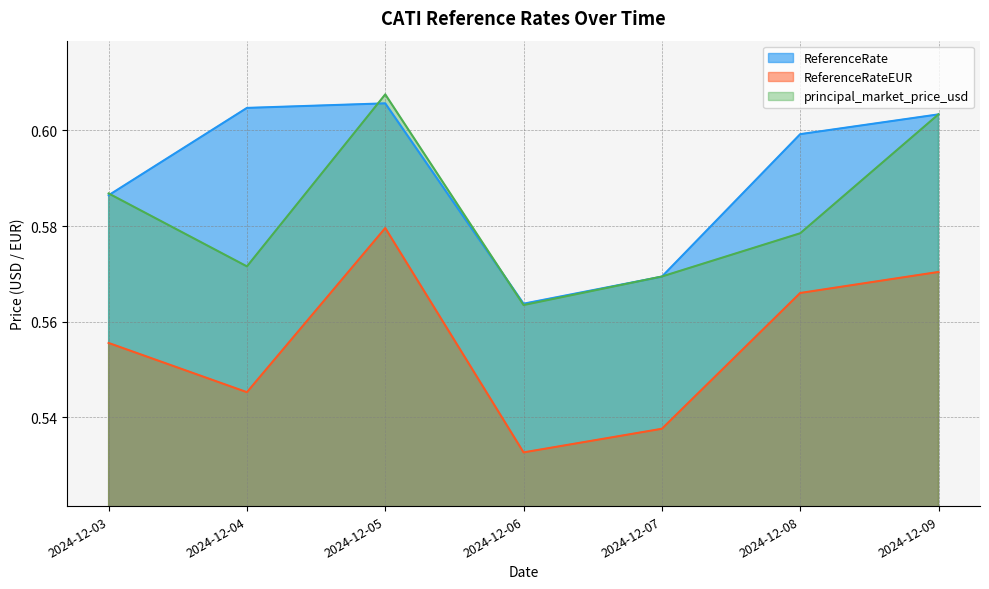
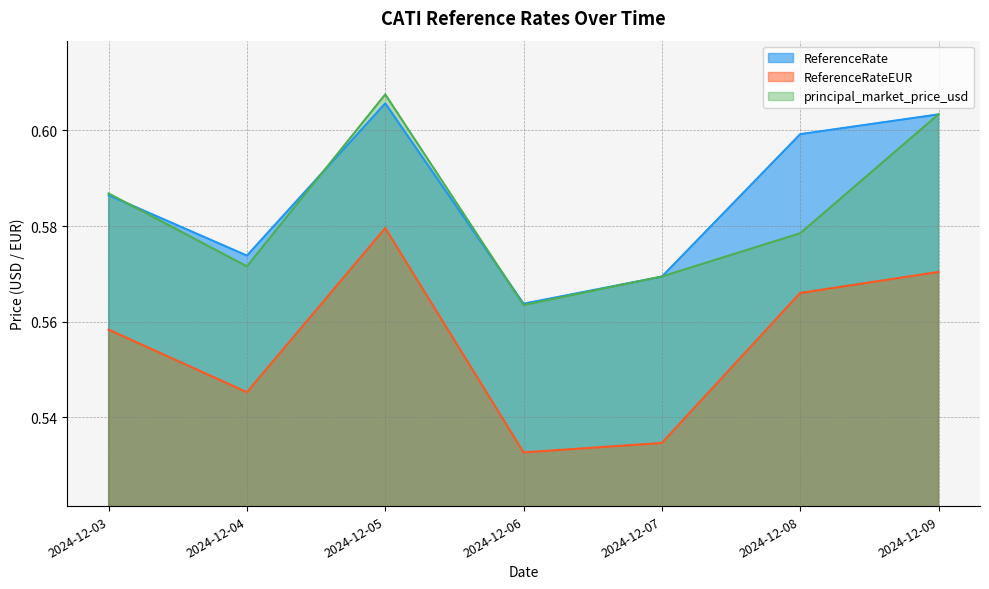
ReferenceRateEUR, 2024-12-03: 0.556 -> 0.558
ReferenceRate, 2024-12-04: 0.605 -> 0.574
ReferenceRateEUR, 2024-12-07: 0.538 -> 0.535
